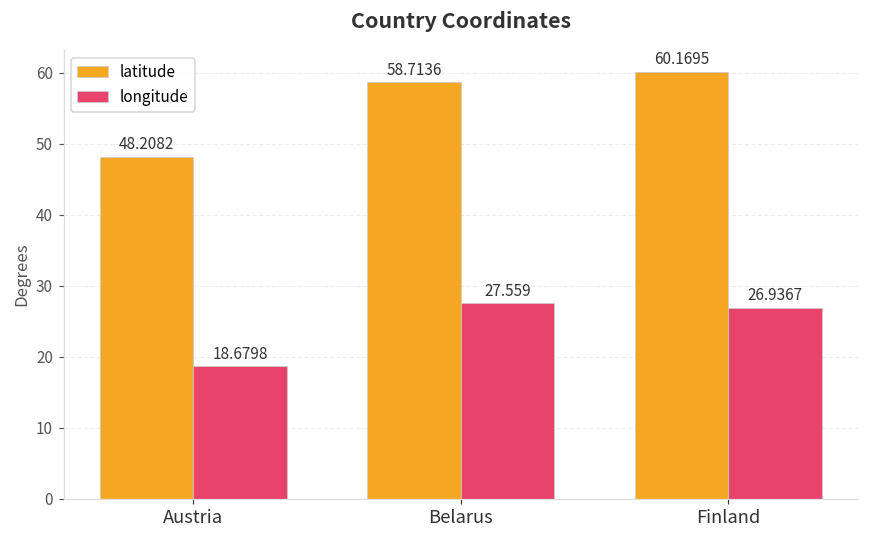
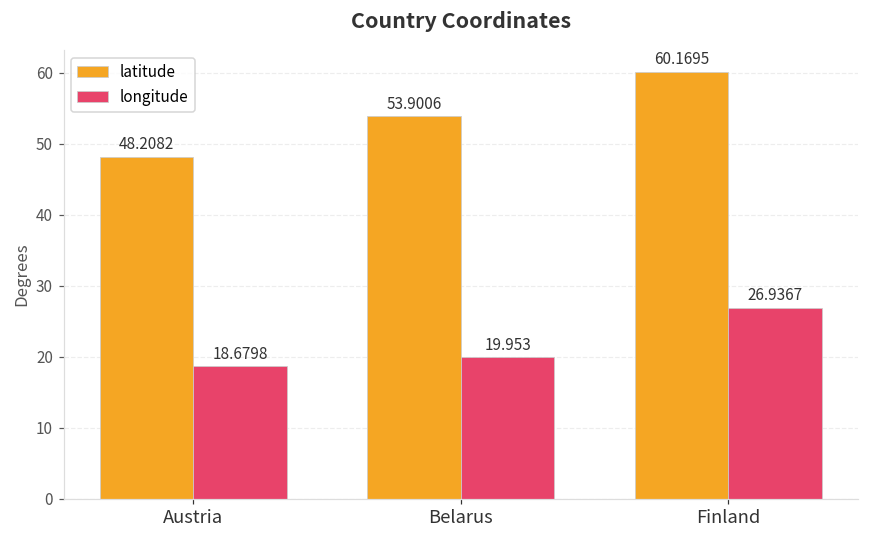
latitude, Belarus: 58.7136 -> 53.9006
longitude, Belarus: 27.559 -> 19.953
